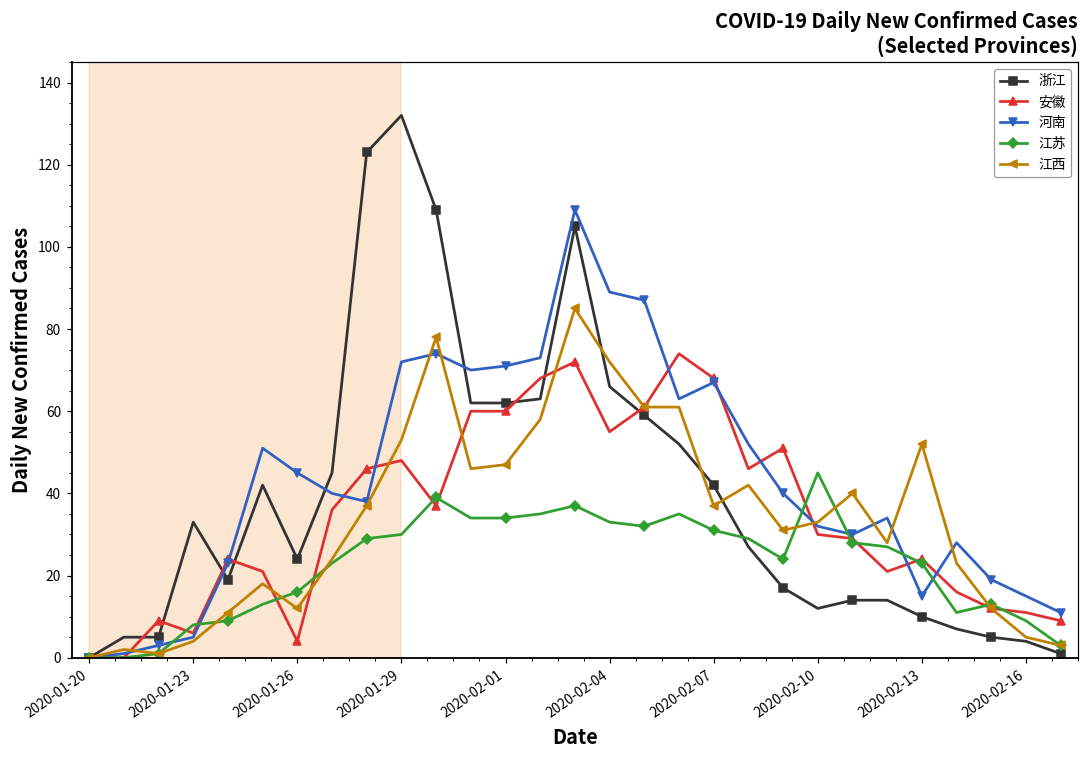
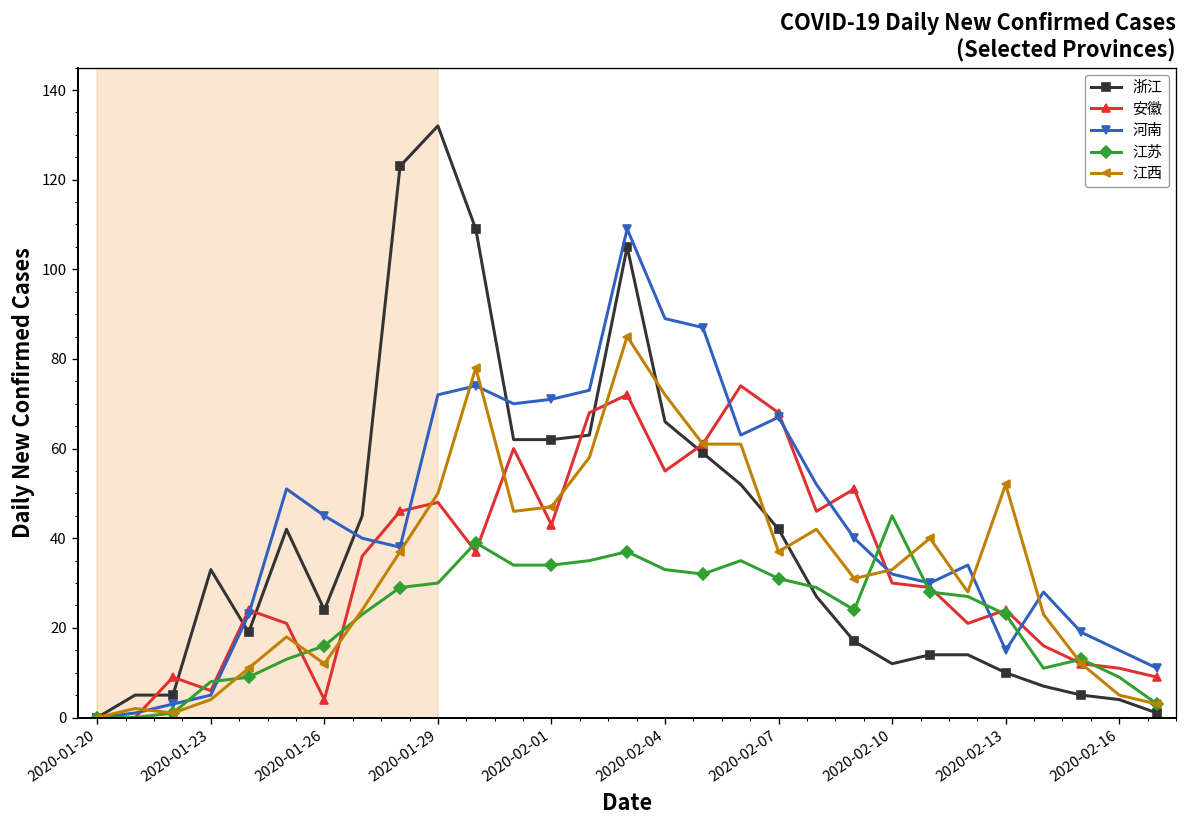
江西, 2020-01-29: 53 -> 50
安徽, 2020-02-01: 60 -> 43
